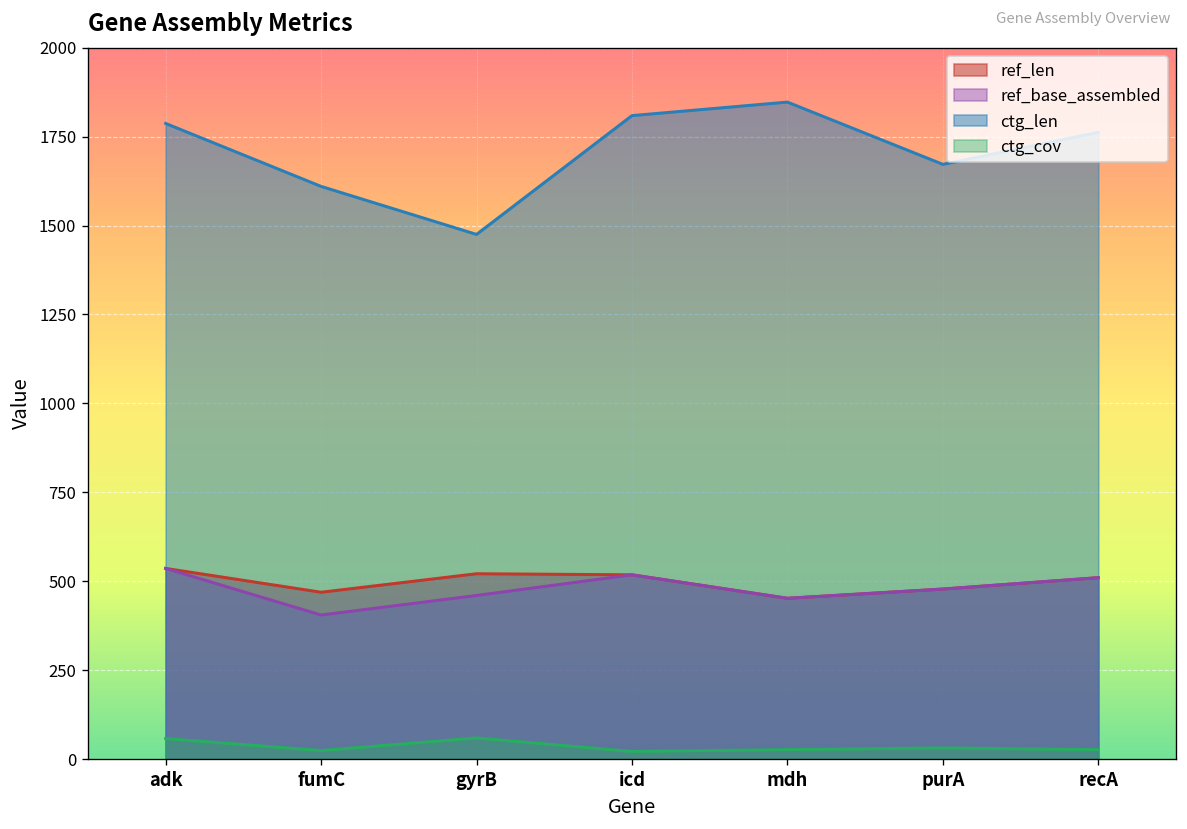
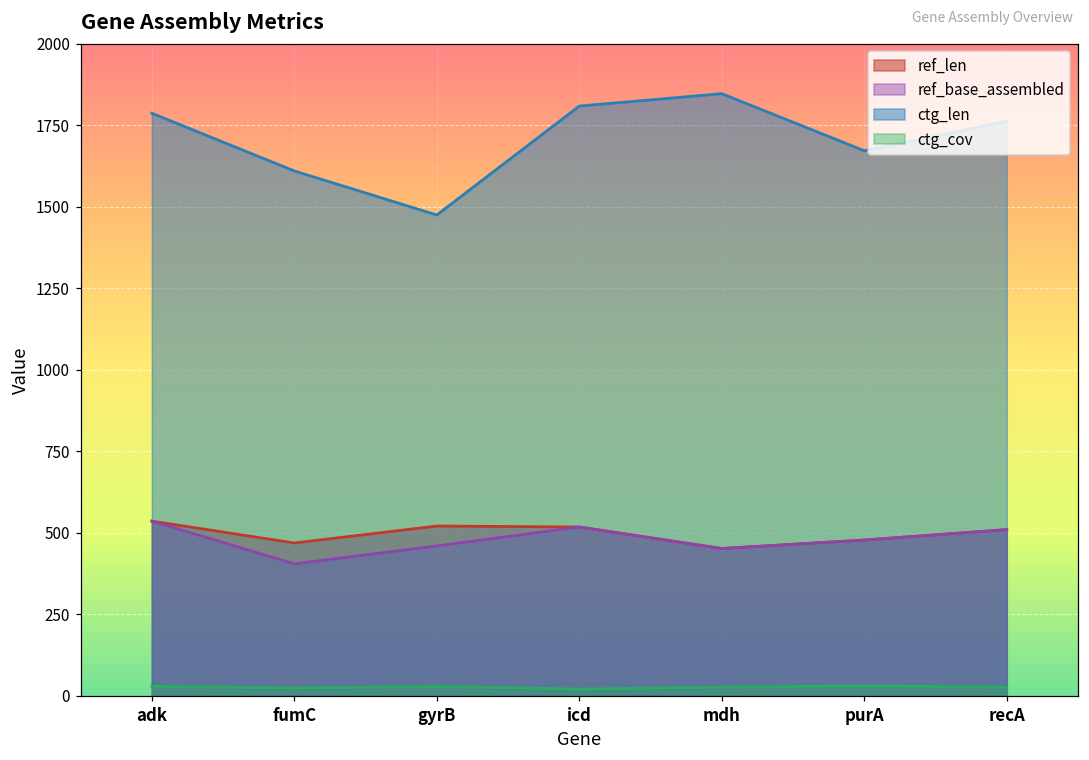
ctg_cov, adk: 60 -> 30
ctg_cov, gyrB: 60 -> 30
